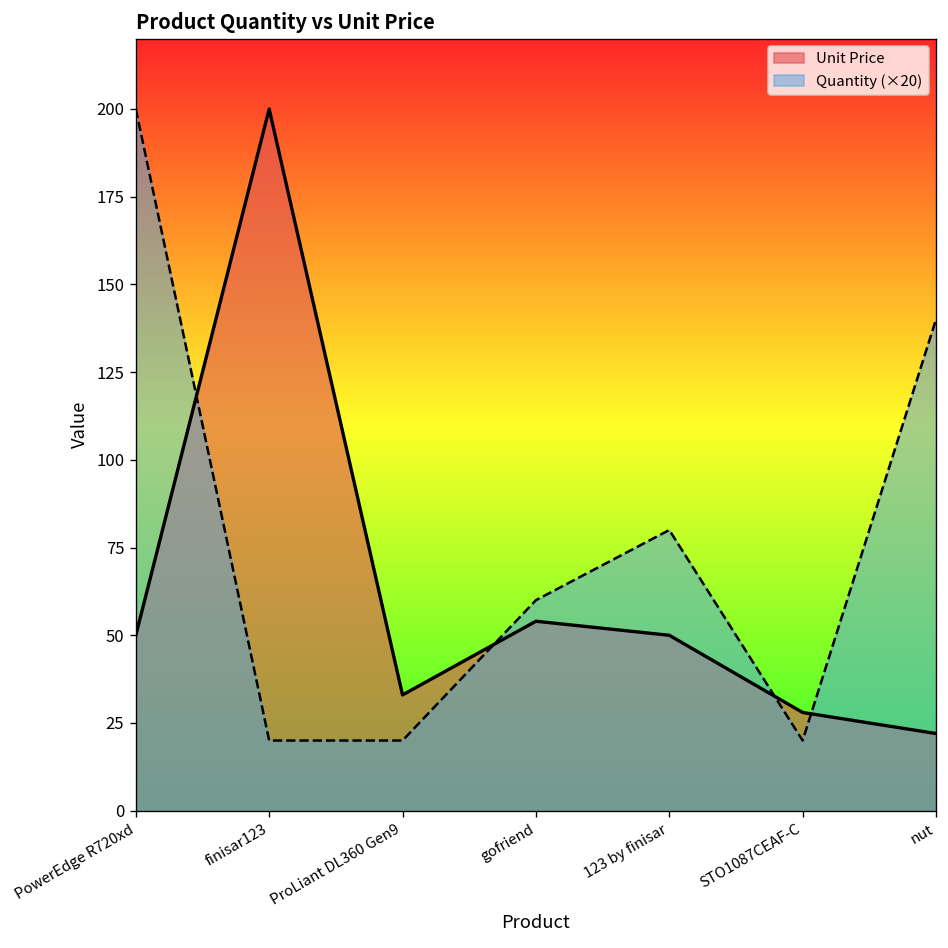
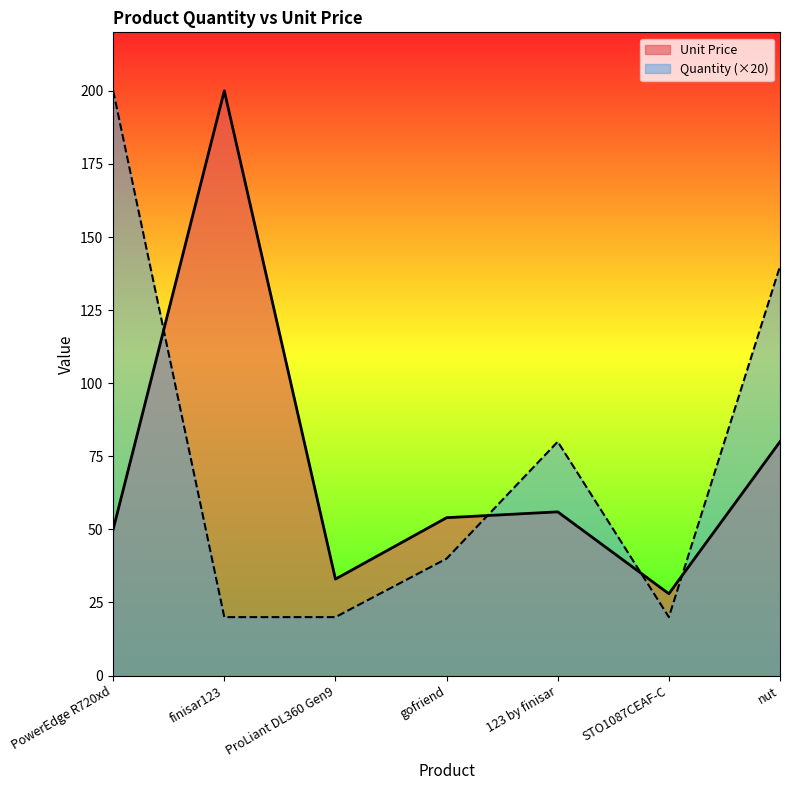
Quantity (×20), gofriend: 60 -> 40
Unit Price, 123 by finisar: 50 -> 56
Unit Price, nut: 22 -> 80
